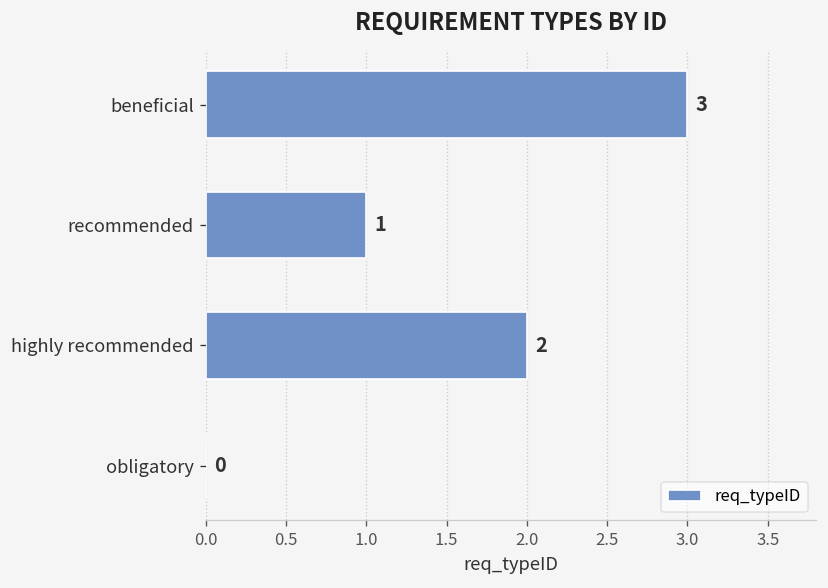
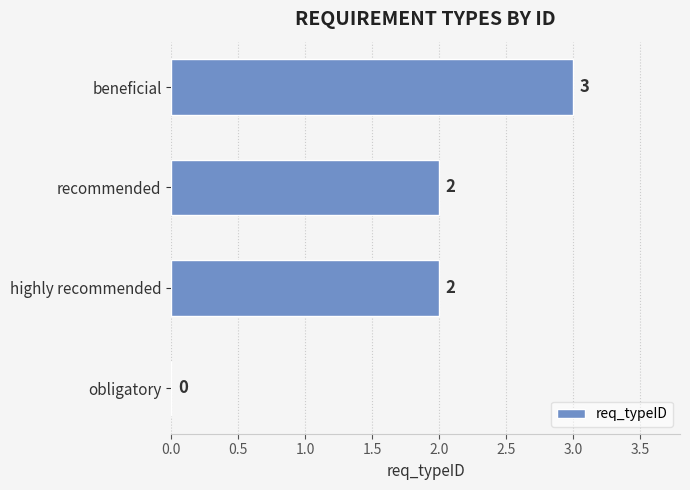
recommended: 1 -> 2
